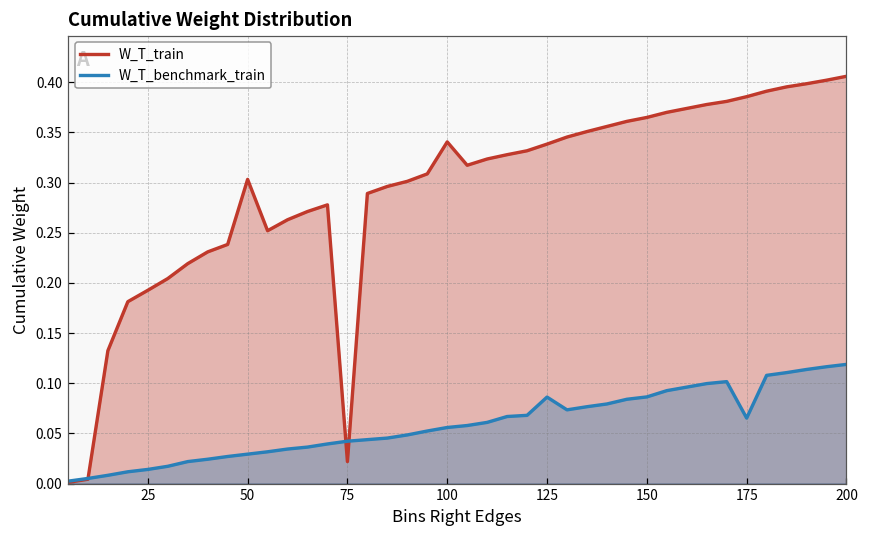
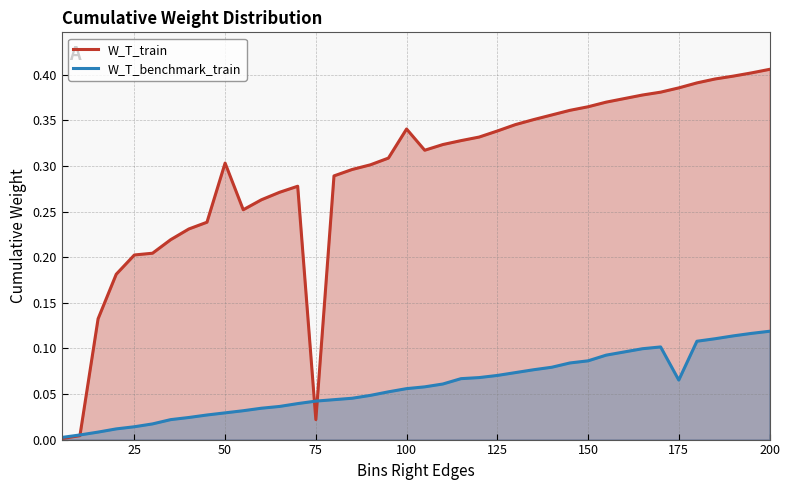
W_T_train, 25: 0.19 -> 0.20
W_T_benchmark_train, 125: 0.09 -> 0.07
